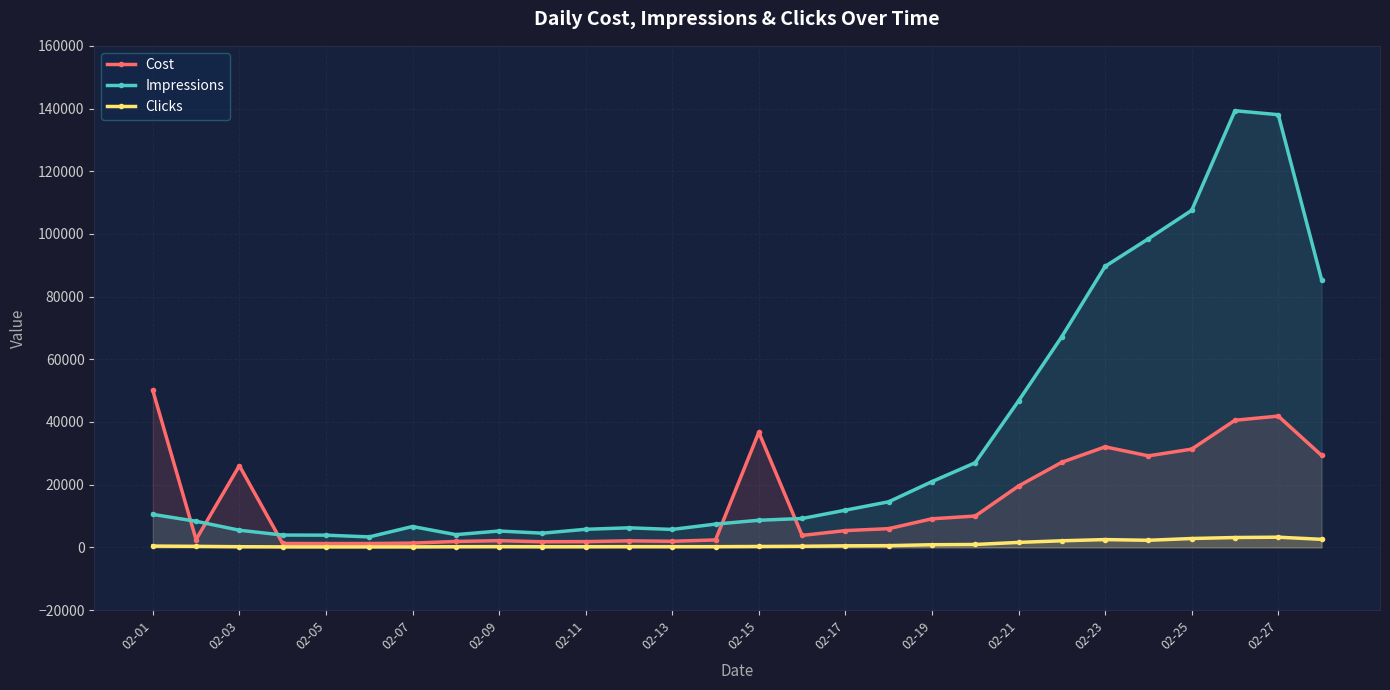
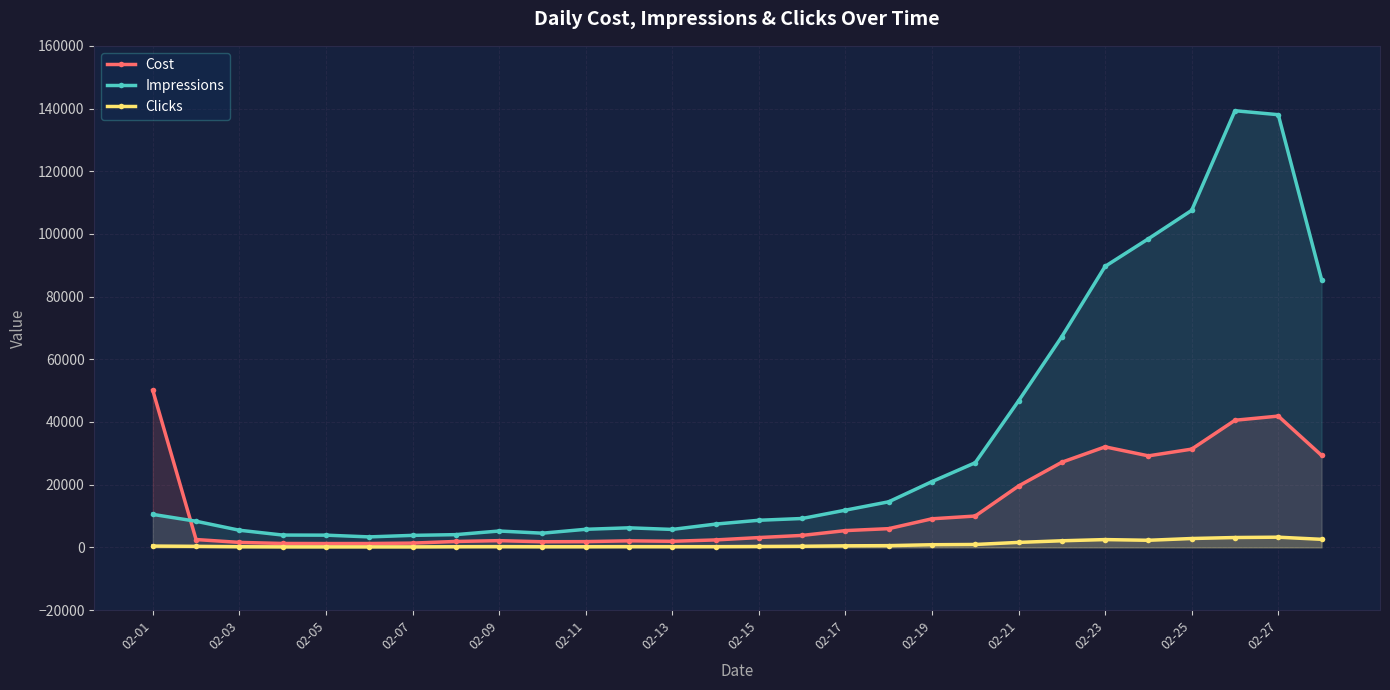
Cost, 02-03: 26000 -> 2000
Impressions, 02-07: 7000 -> 4000
Cost, 02-15: 37000 -> 3000
